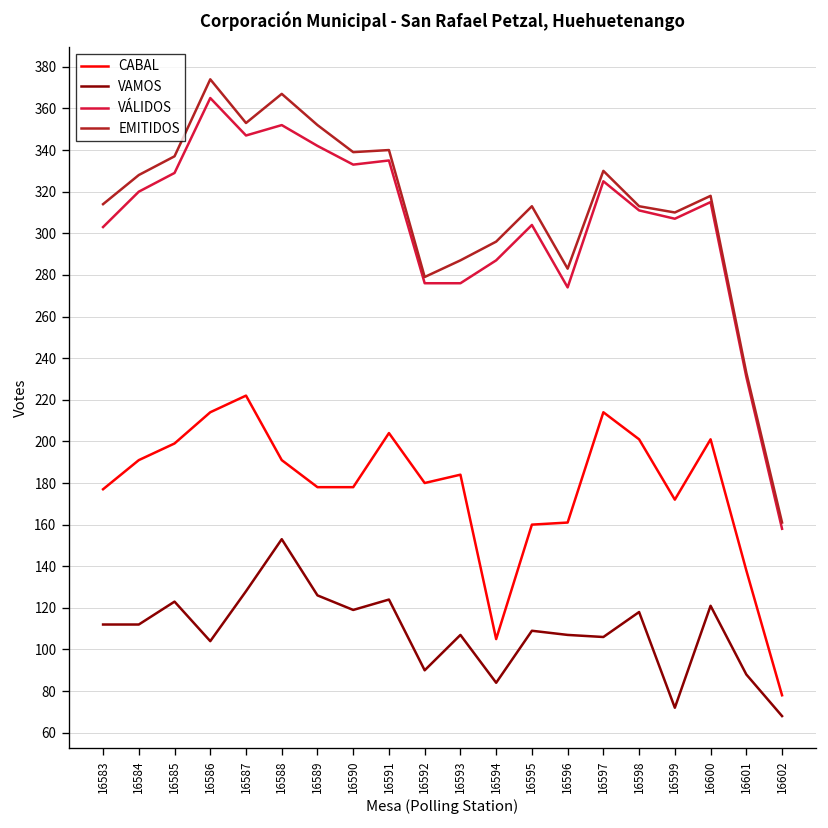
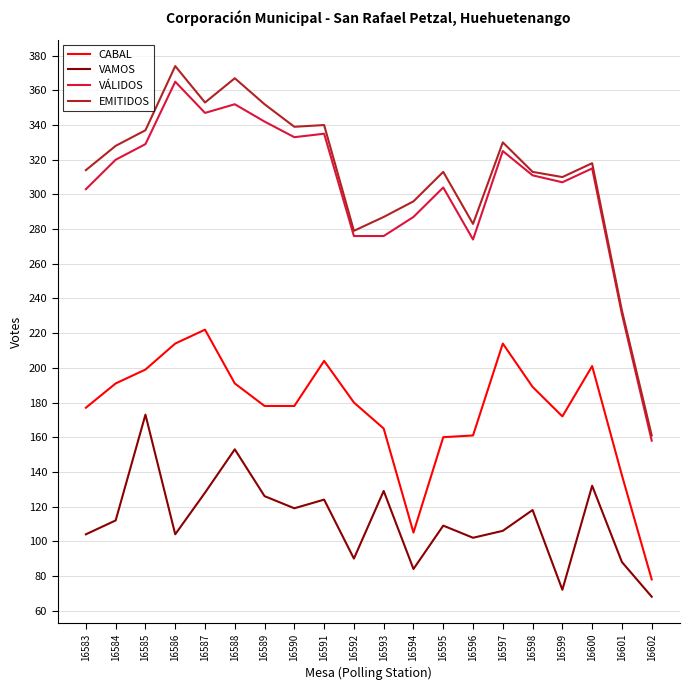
VAMOS, 16583: 112 -> 104
VAMOS, 16585: 123 -> 173
CABAL, 16593: 184 -> 165
VAMOS, 16593: 107 -> 129
VAMOS, 16596: 107 -> 102
CABAL, 16598: 201 -> 189
VAMOS, 16600: 121 -> 132
